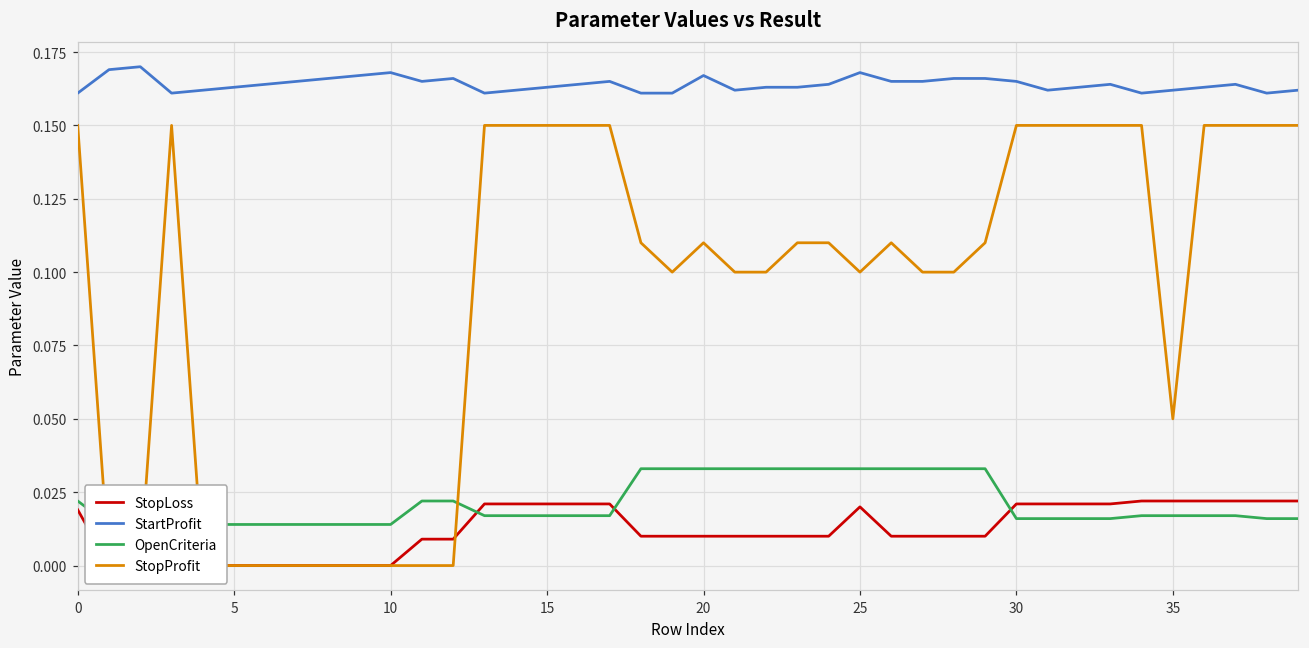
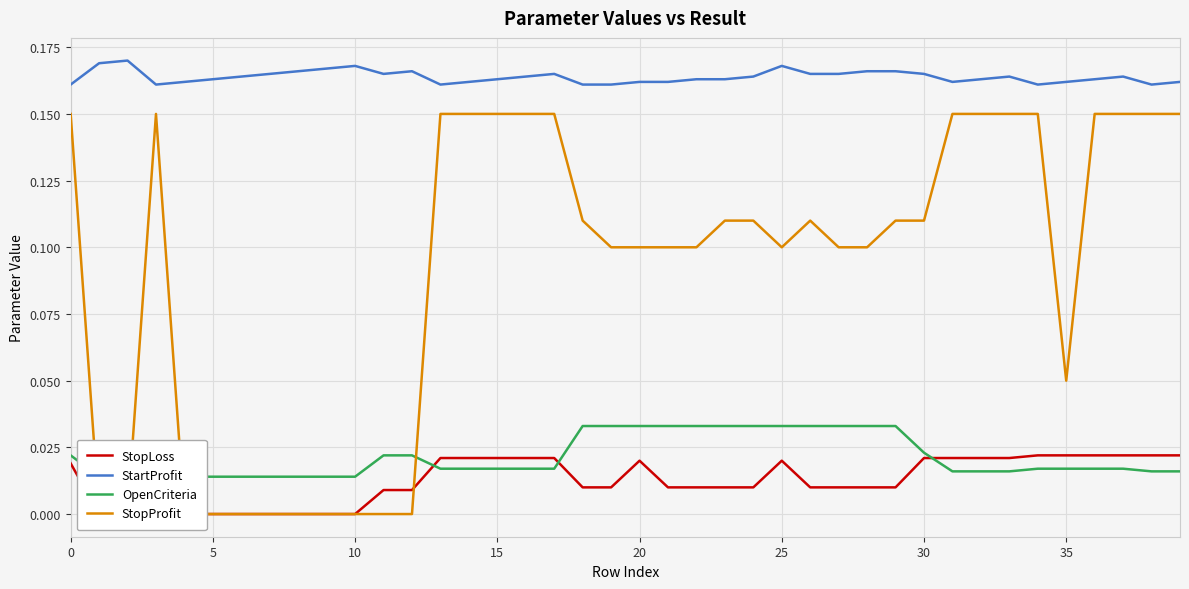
StopLoss, 20: 0.01 -> 0.02
StartProfit, 20: 0.167 -> 0.162
StopProfit, 20: 0.11 -> 0.10
OpenCriteria, 30: 0.016 -> 0.023
StopProfit, 30: 0.15 -> 0.11
